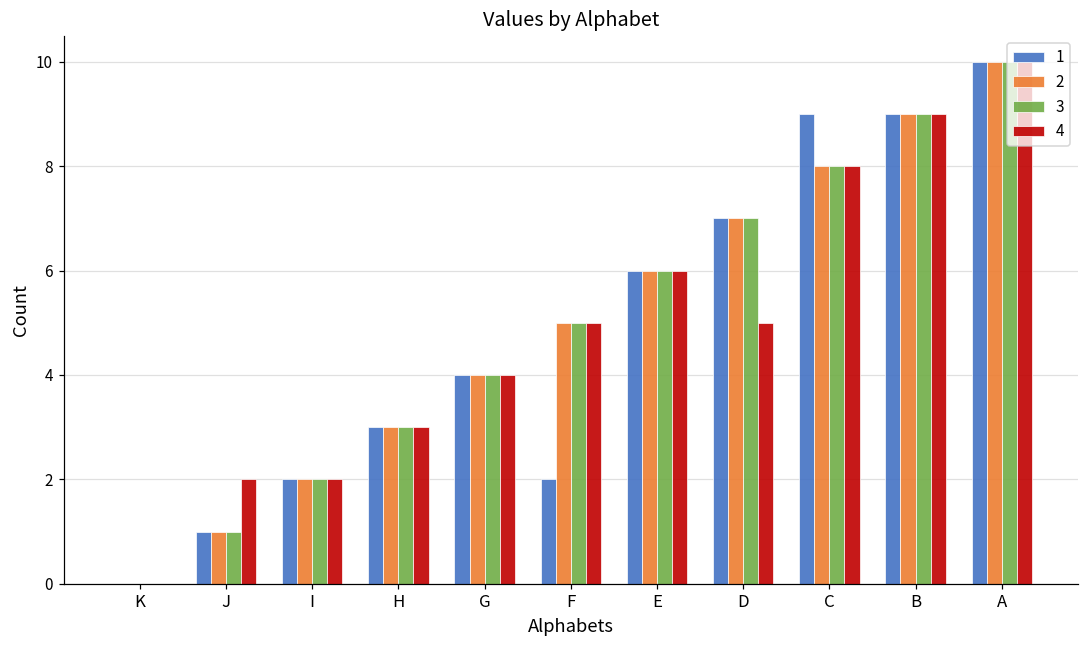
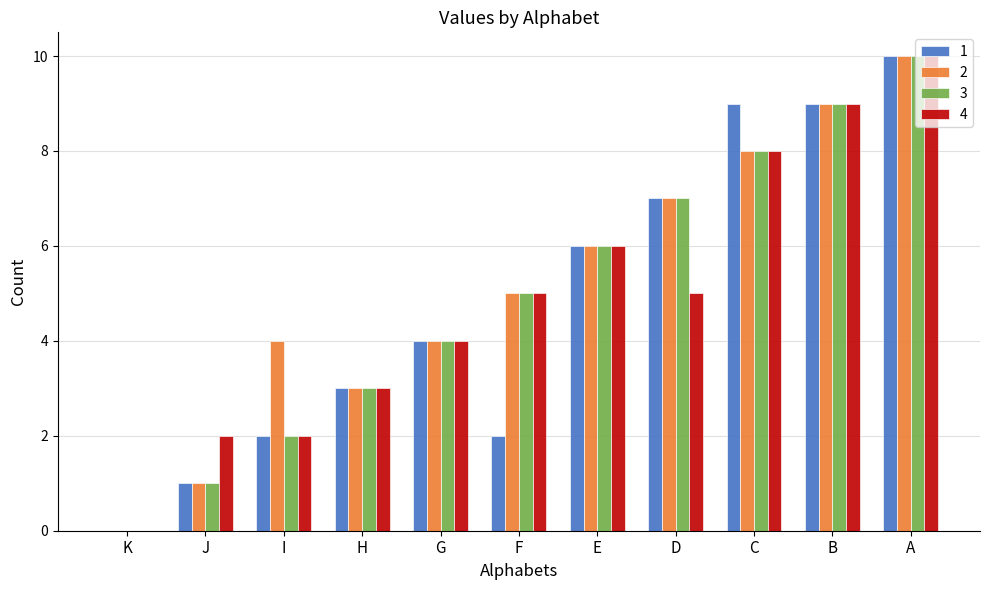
2, I: 2 -> 4
